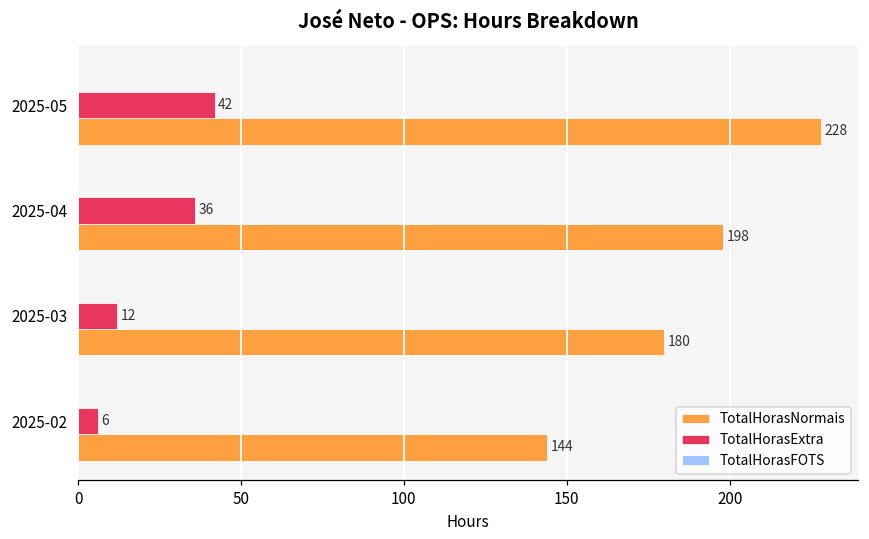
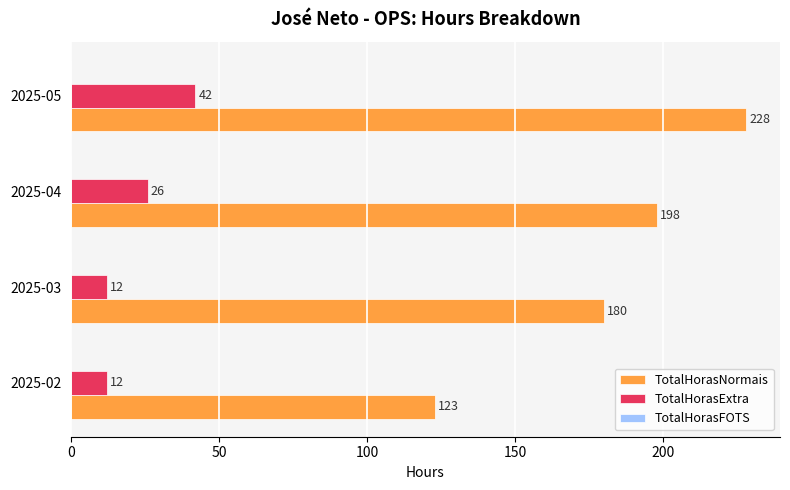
TotalHorasExtra, 2025-04: 36 -> 26
TotalHorasExtra, 2025-02: 6 -> 12
TotalHorasNormais, 2025-02: 144 -> 123
